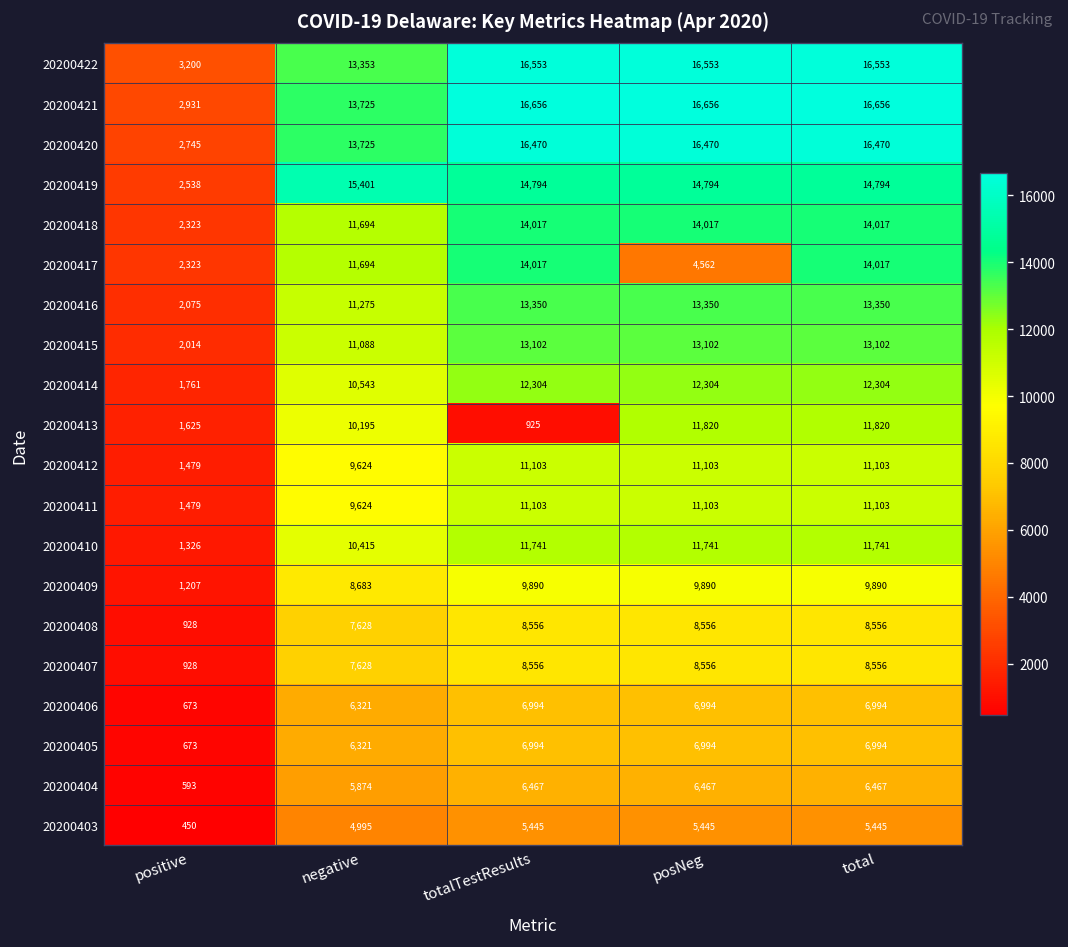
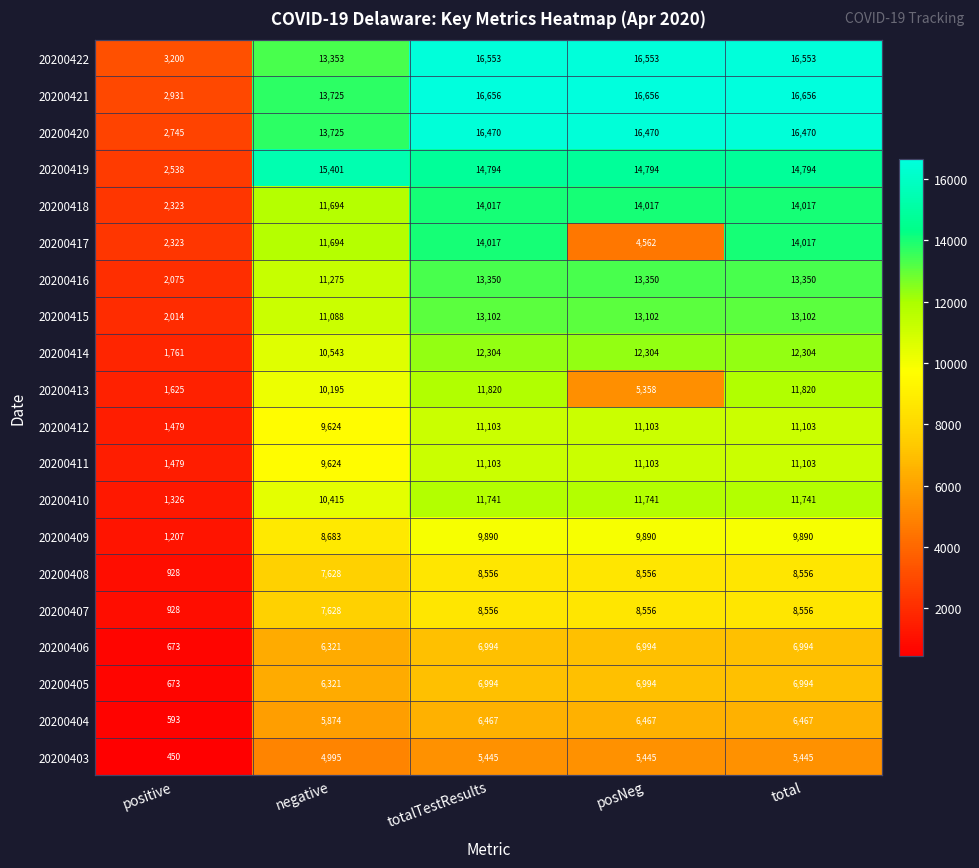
20200413, totalTestResults: 925 -> 11,820
20200413, posNeg: 11,820 -> 5,358
